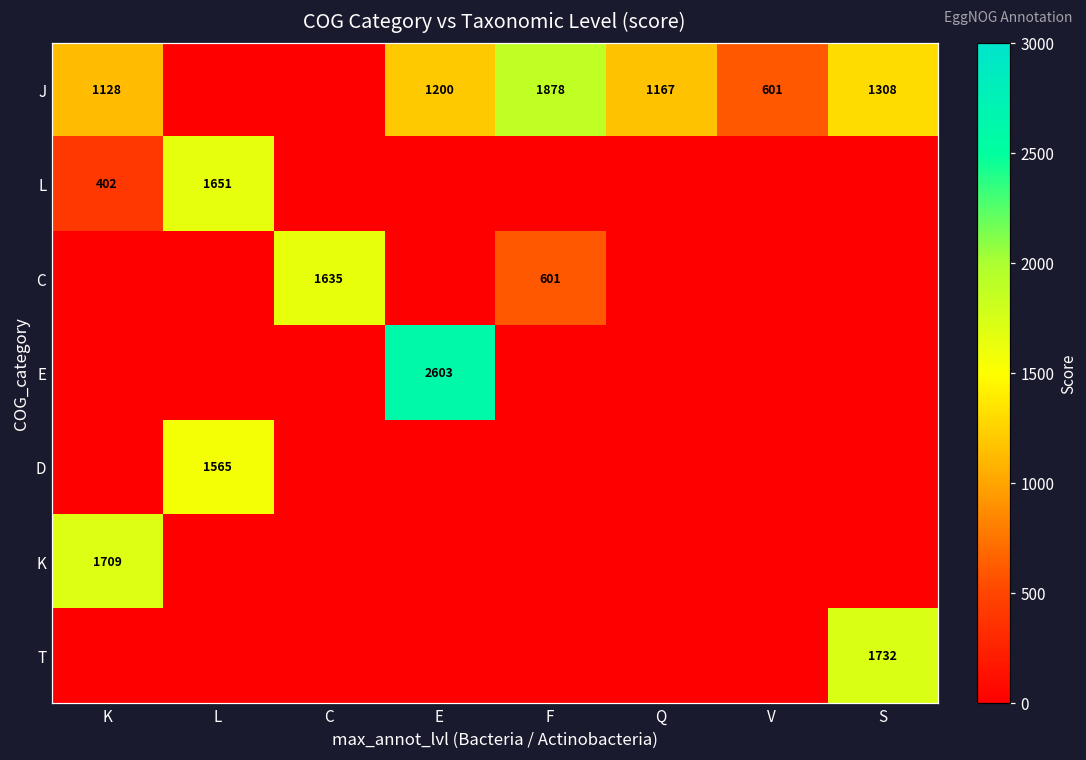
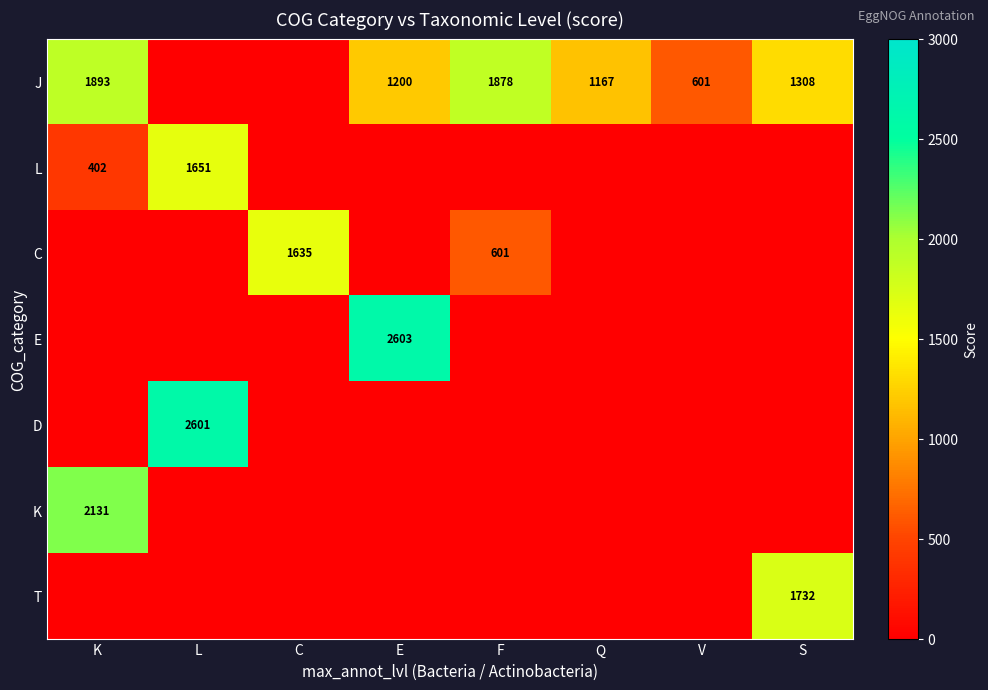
J, K: 1128 -> 1893
D, L: 1565 -> 2601
K, K: 1709 -> 2131
